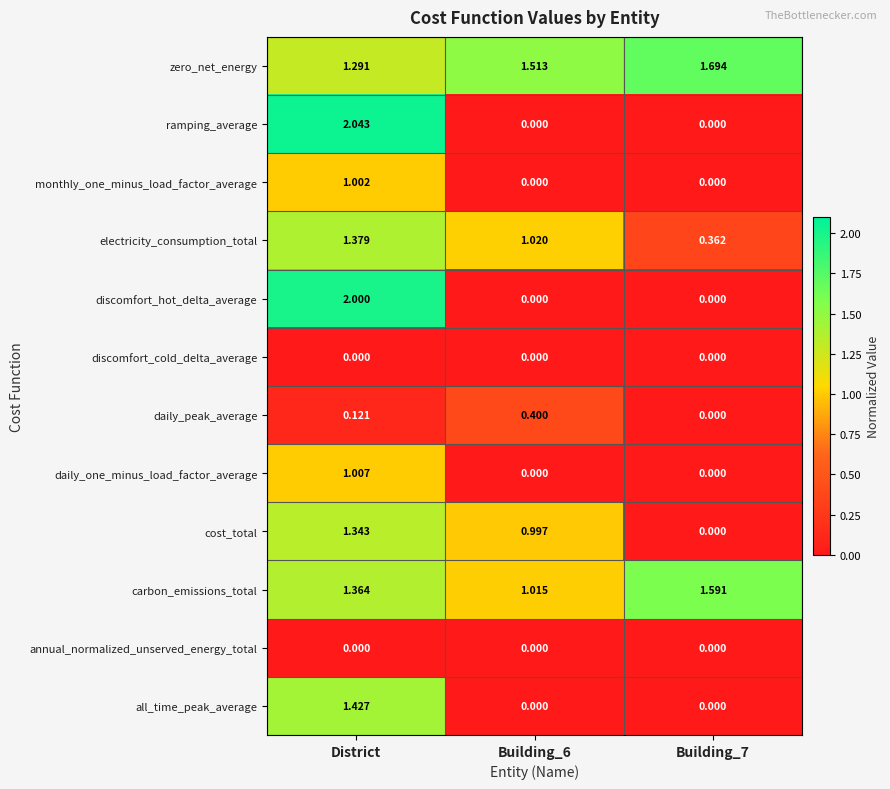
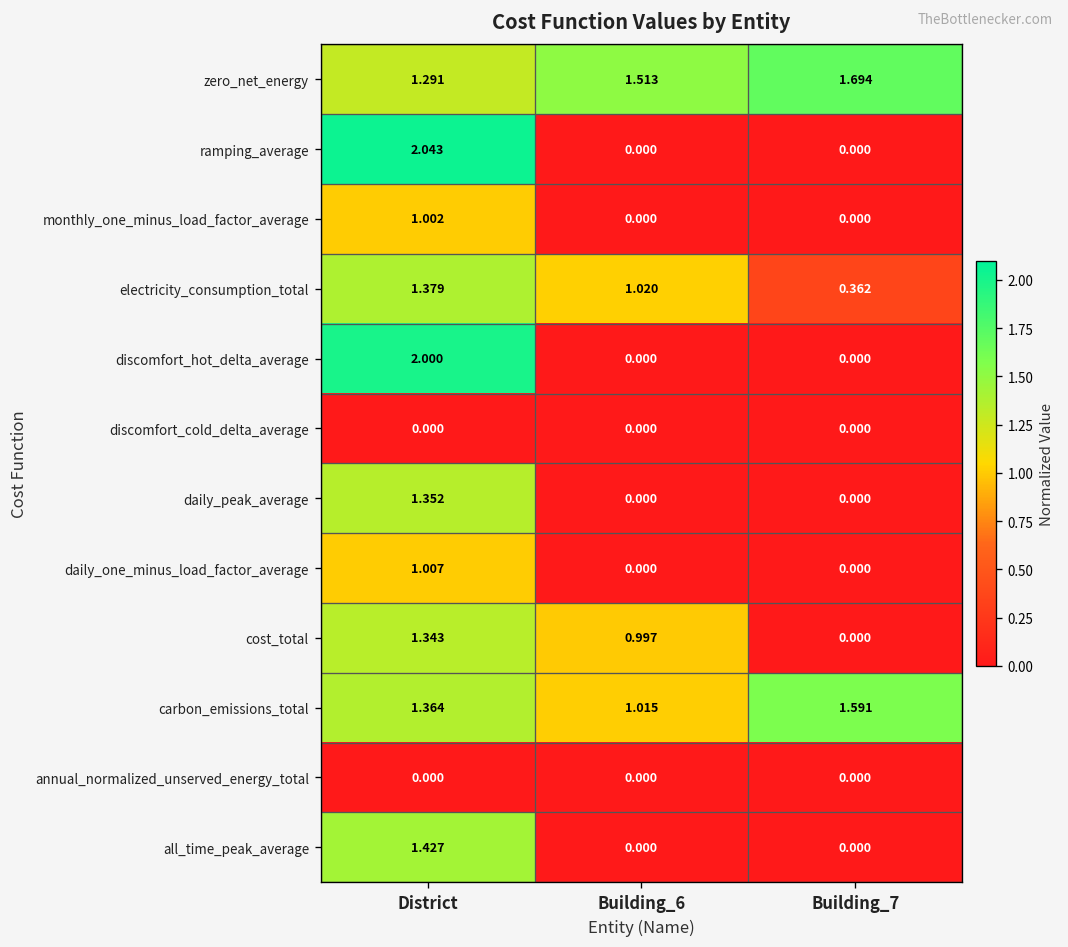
daily_peak_average, District: 0.121 -> 1.352
daily_peak_average, Building_6: 0.400 -> 0.000
